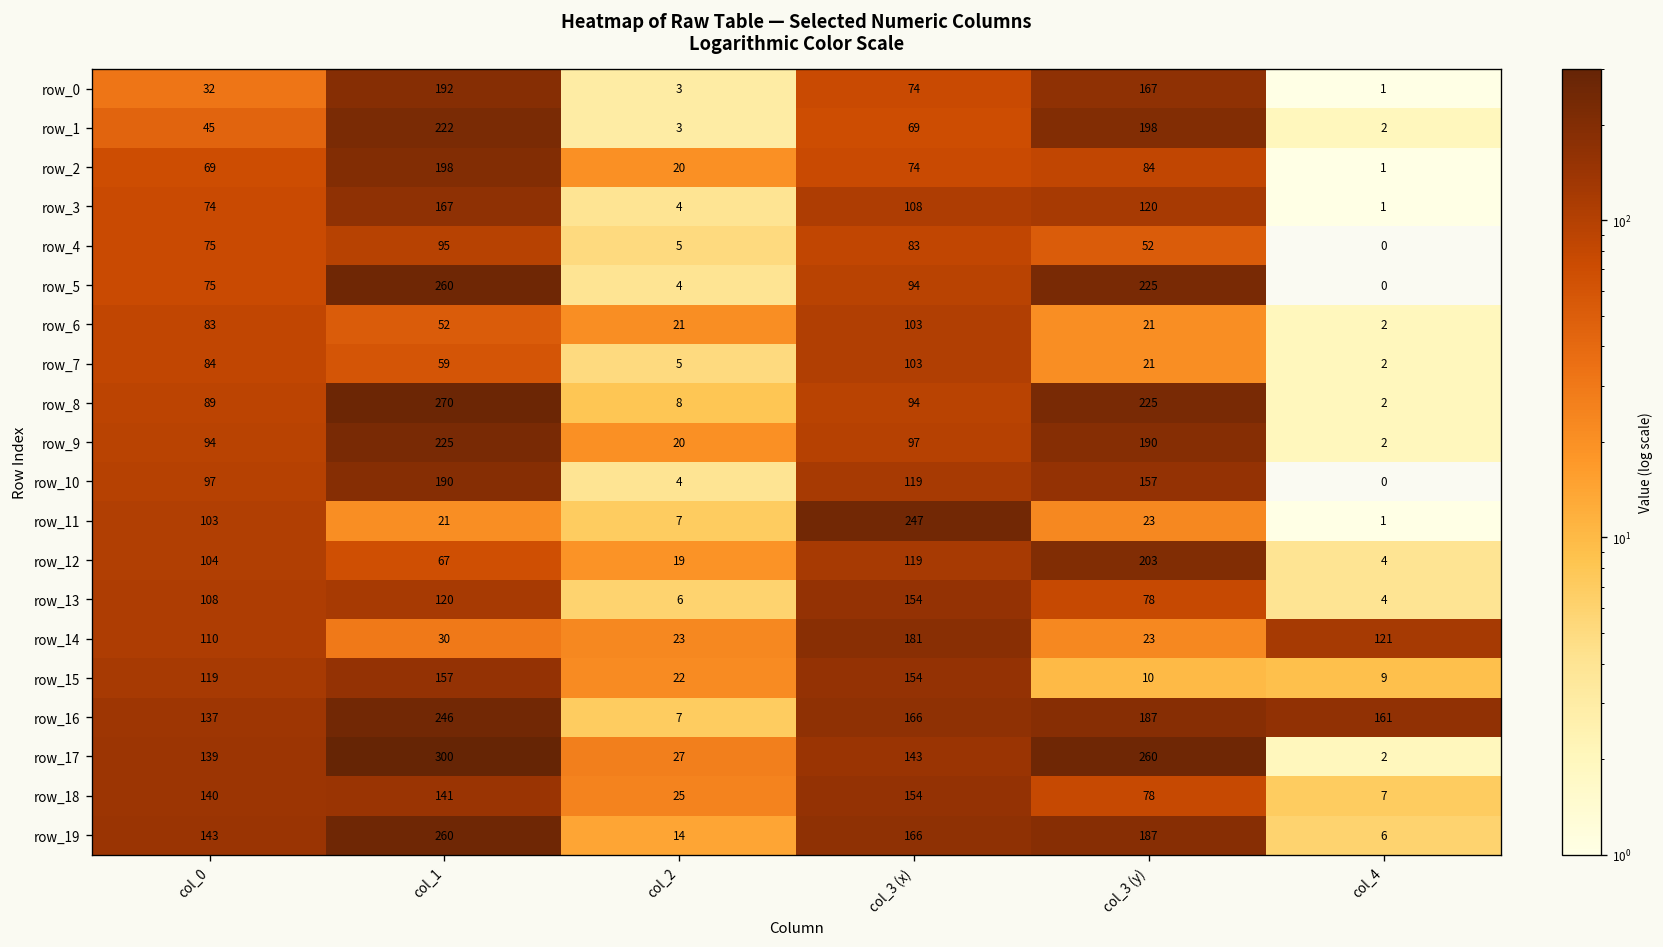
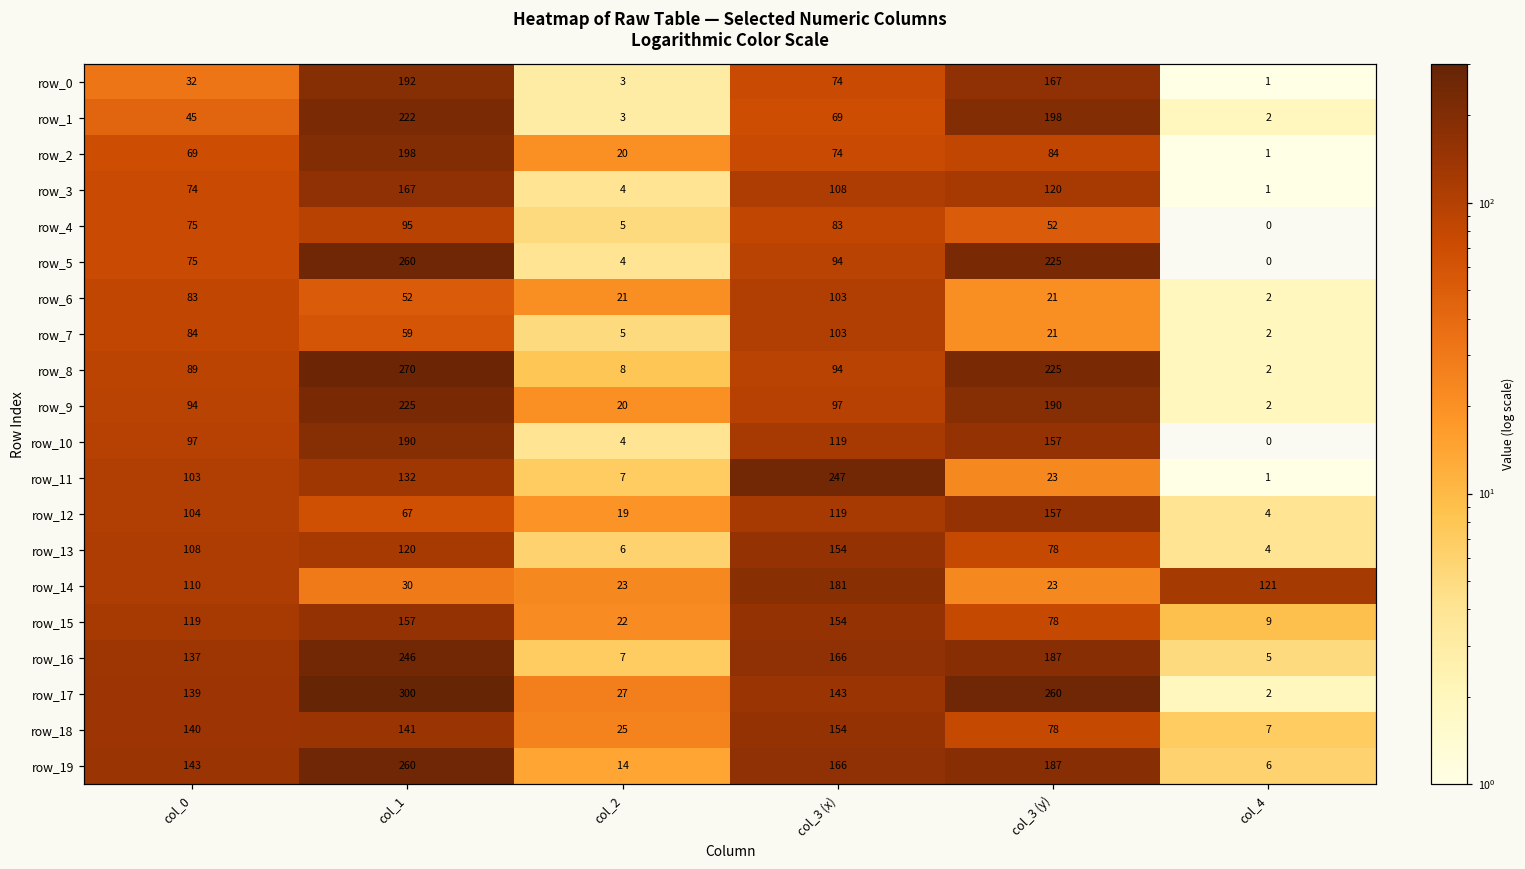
row_11, col_1: 21 -> 132
row_12, col_3 (y): 203 -> 157
row_15, col_3 (y): 10 -> 78
row_16, col_4: 161 -> 5
